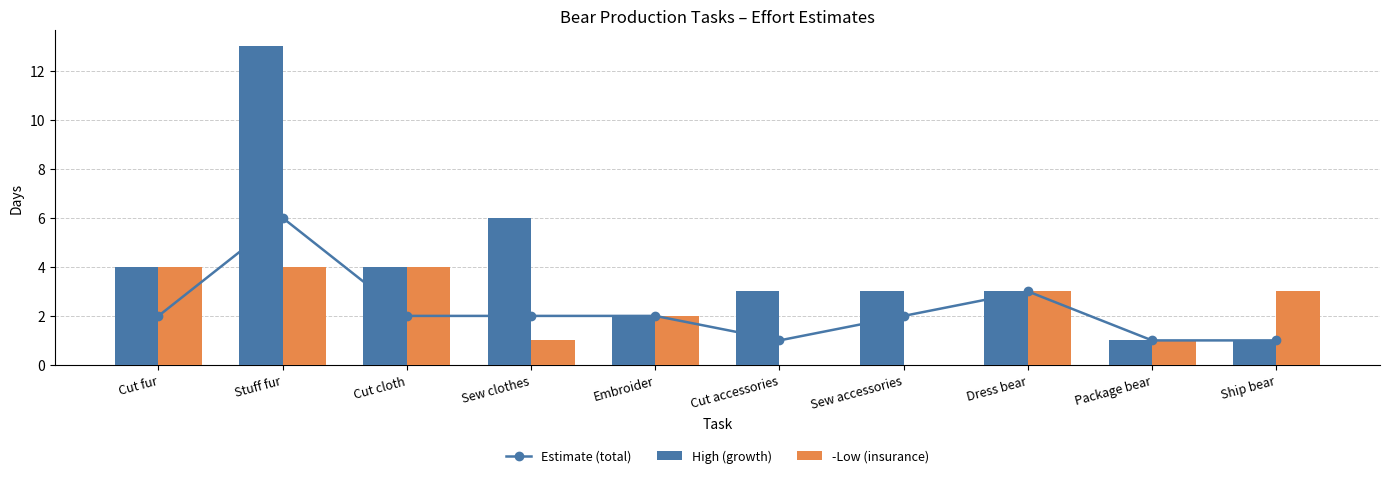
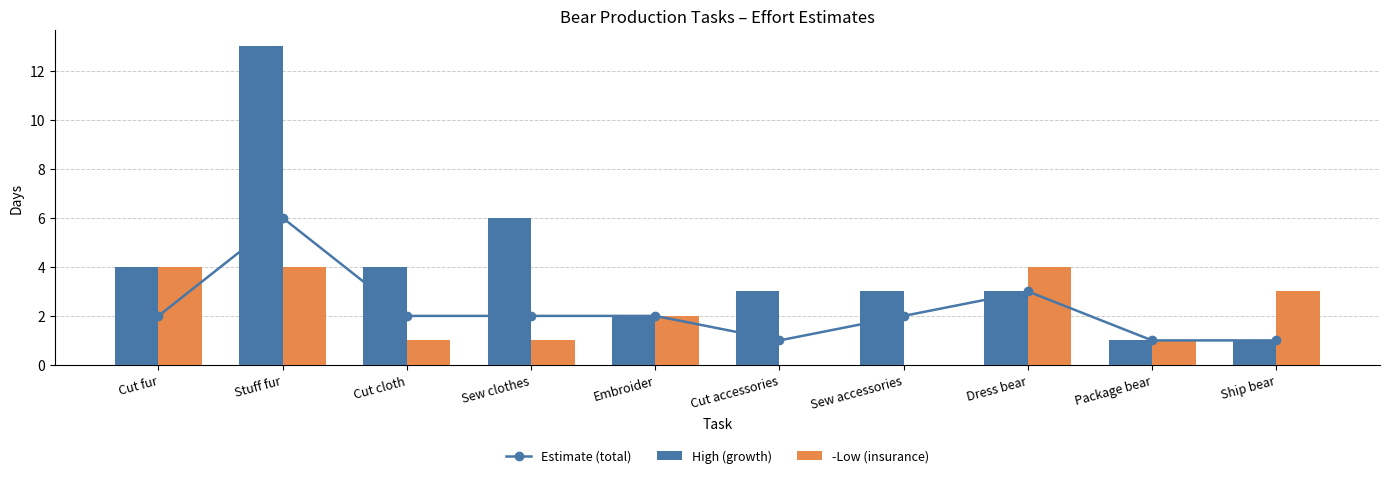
-Low (insurance), Cut cloth: 4 -> 1
-Low (insurance), Dress bear: 3 -> 4
